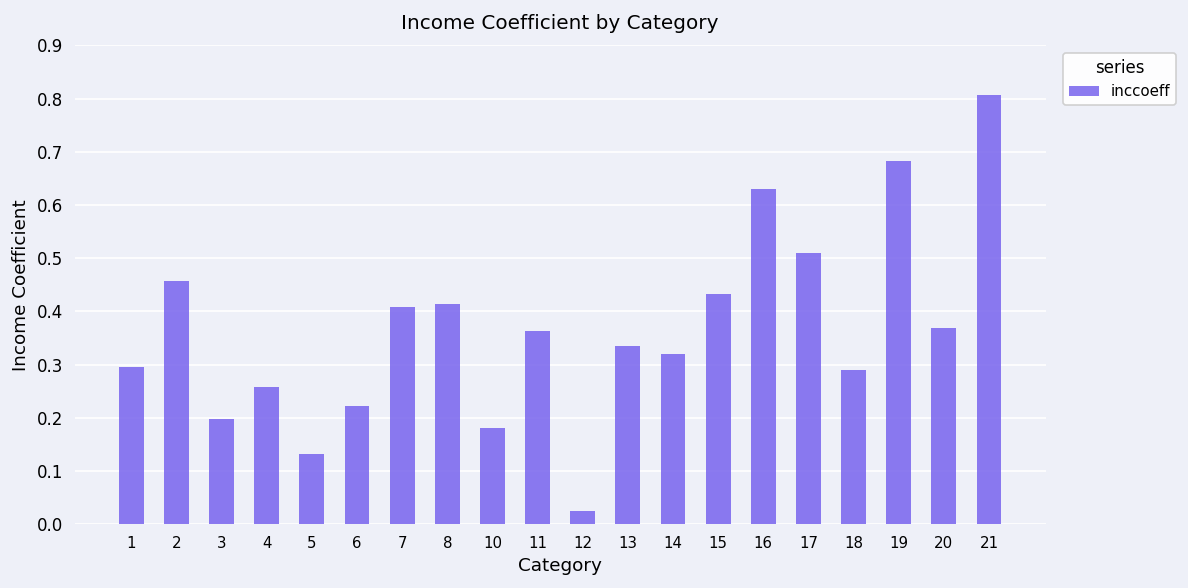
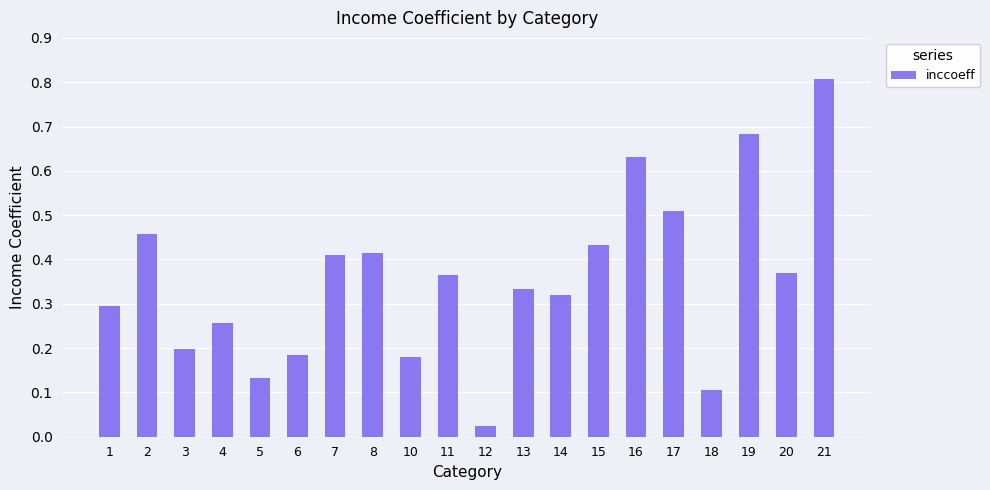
6: 0.22 -> 0.18
18: 0.29 -> 0.11
